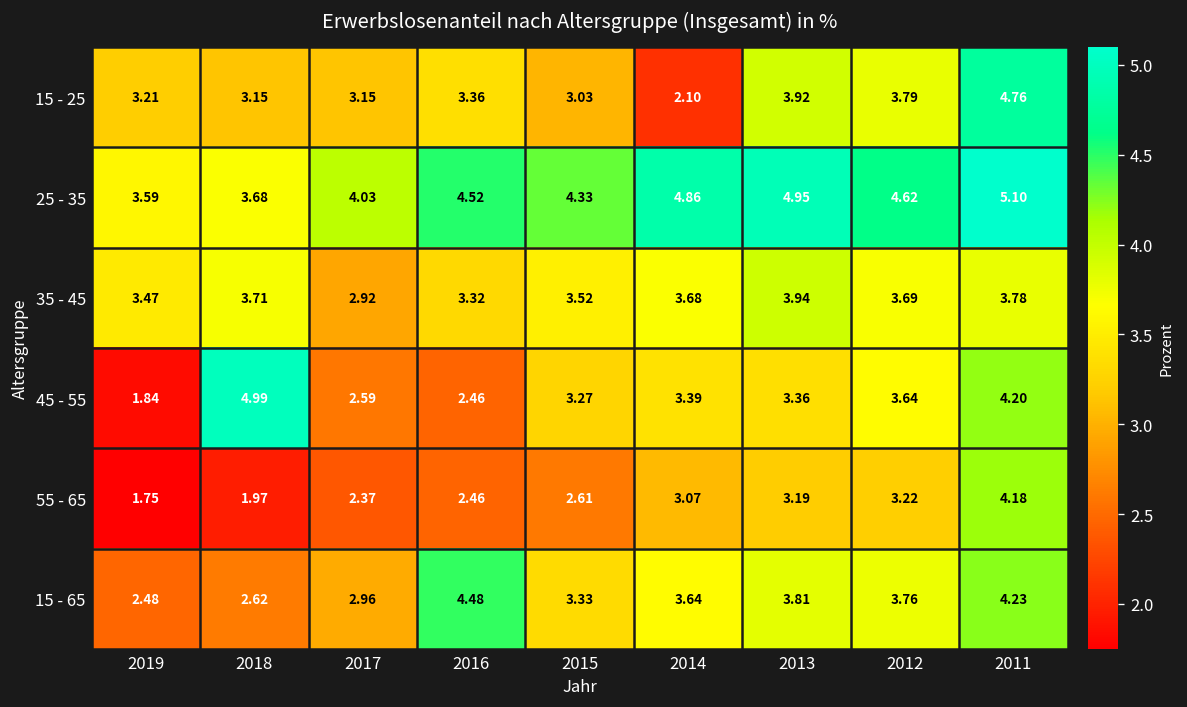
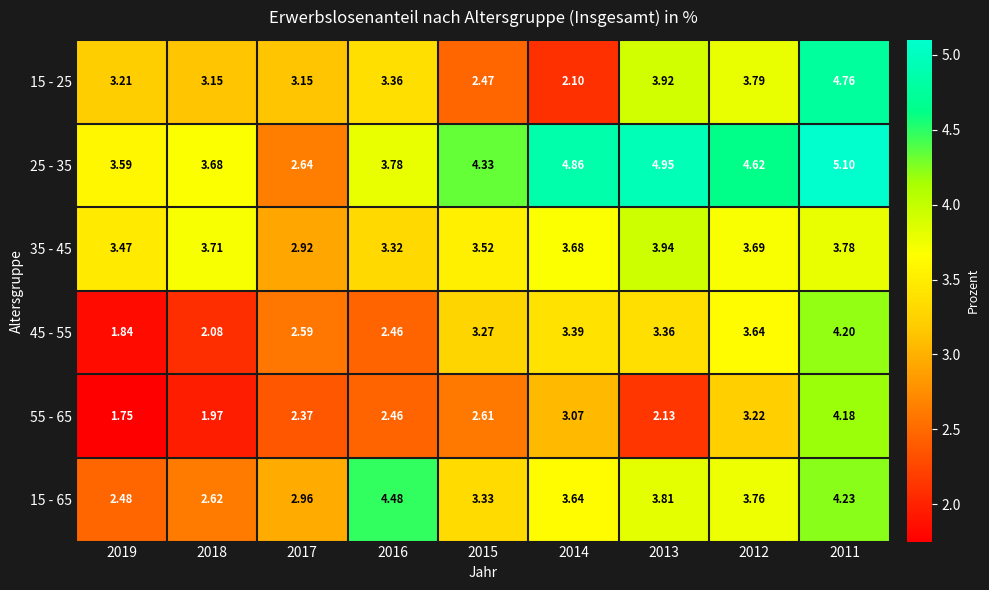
15 - 25, 2015: 3.03 -> 2.47
25 - 35, 2017: 4.03 -> 2.64
25 - 35, 2016: 4.52 -> 3.78
45 - 55, 2018: 4.99 -> 2.08
55 - 65, 2013: 3.19 -> 2.13
